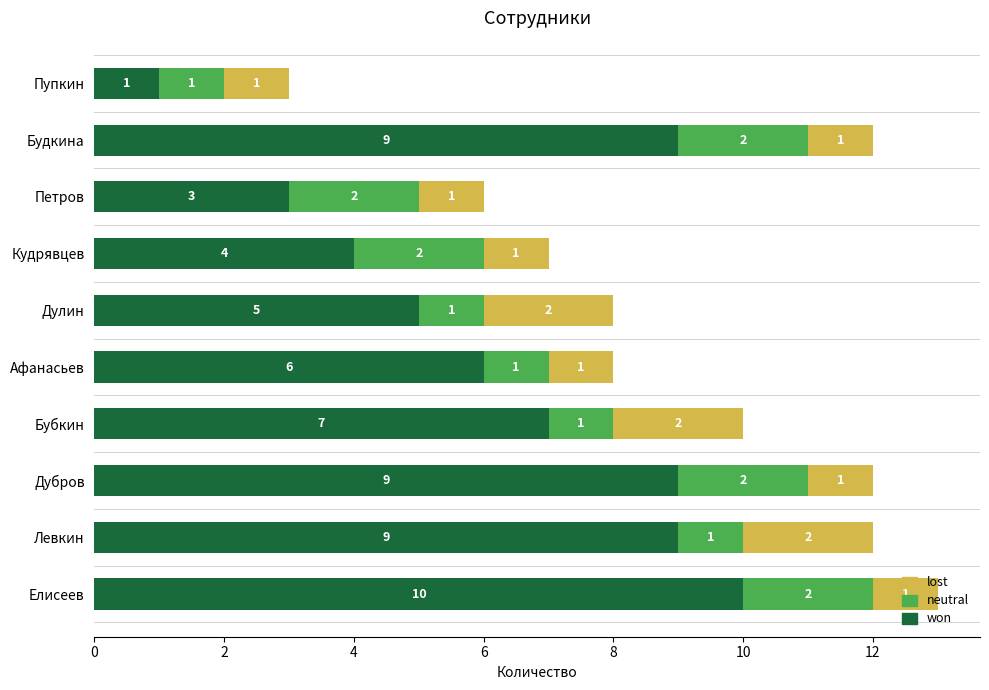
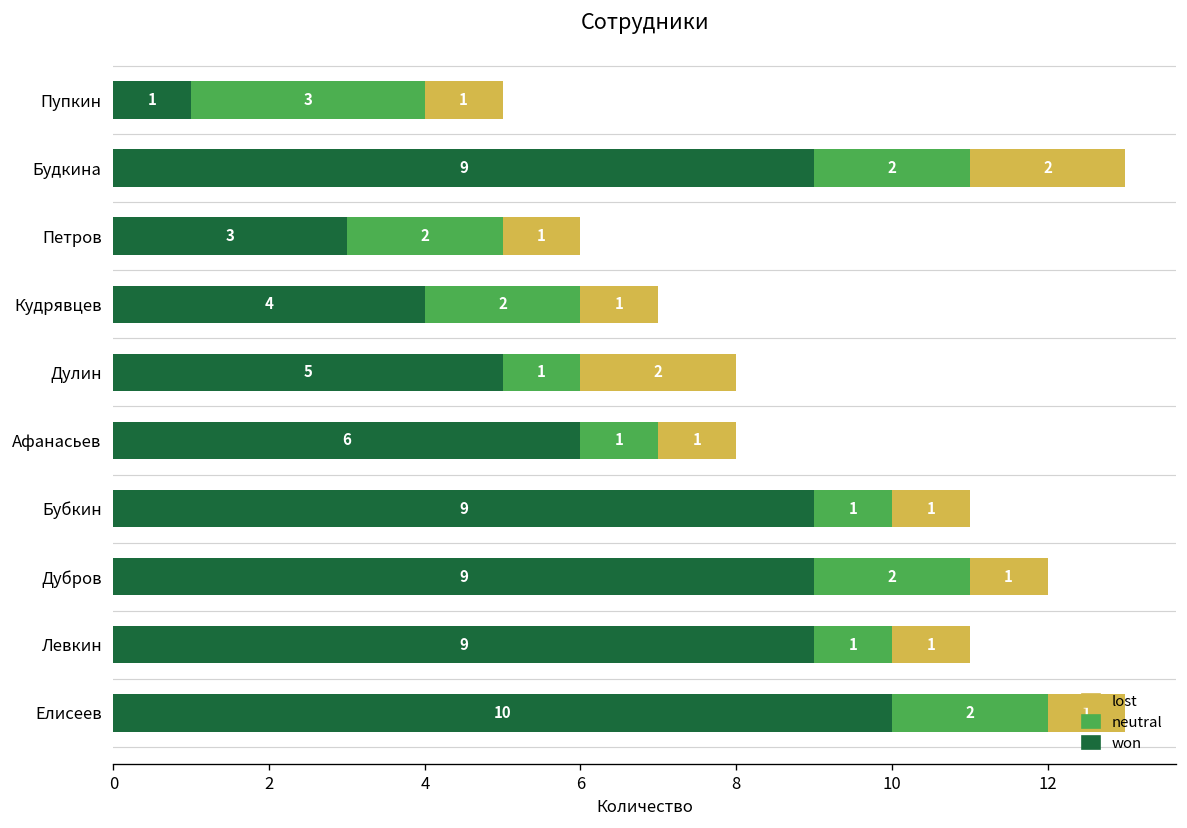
neutral, Пупкин: 1 -> 3
lost, Будкина: 1 -> 2
won, Бубкин: 7 -> 9
lost, Бубкин: 2 -> 1
lost, Левкин: 2 -> 1
